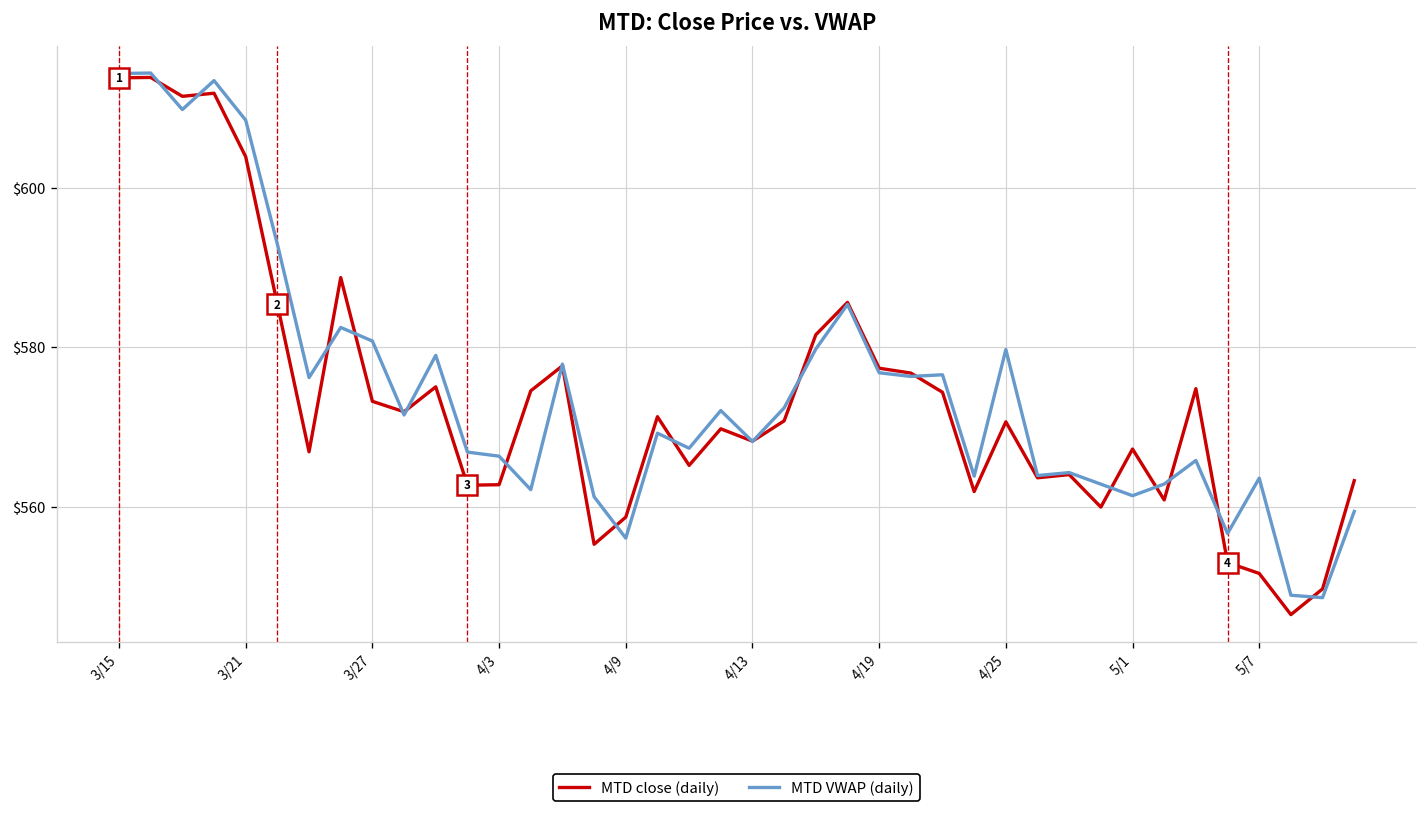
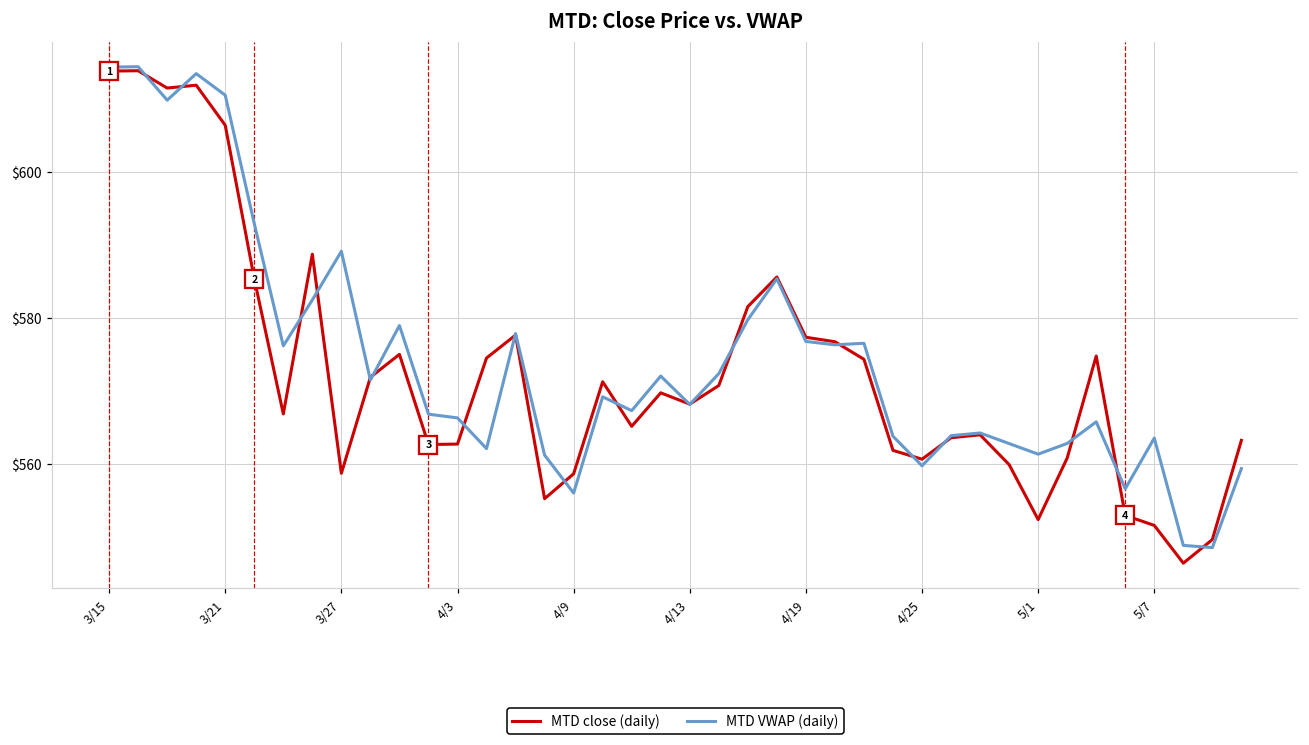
MTD close (daily), 3/21: $604 -> $606
MTD VWAP (daily), 3/21: $609 -> $611
MTD close (daily), 3/27: $573 -> $559
MTD VWAP (daily), 3/27: $581 -> $589
MTD close (daily), 4/25: $571 -> $561
MTD VWAP (daily), 4/25: $580 -> $560
MTD close (daily), 5/1: $567 -> $552
